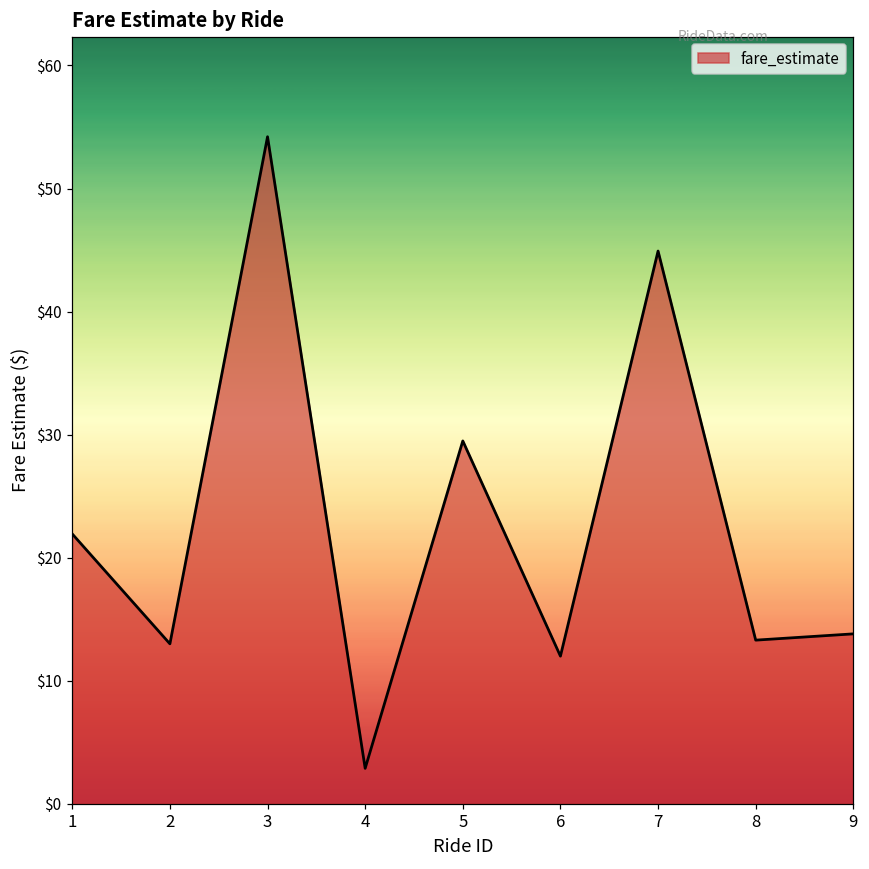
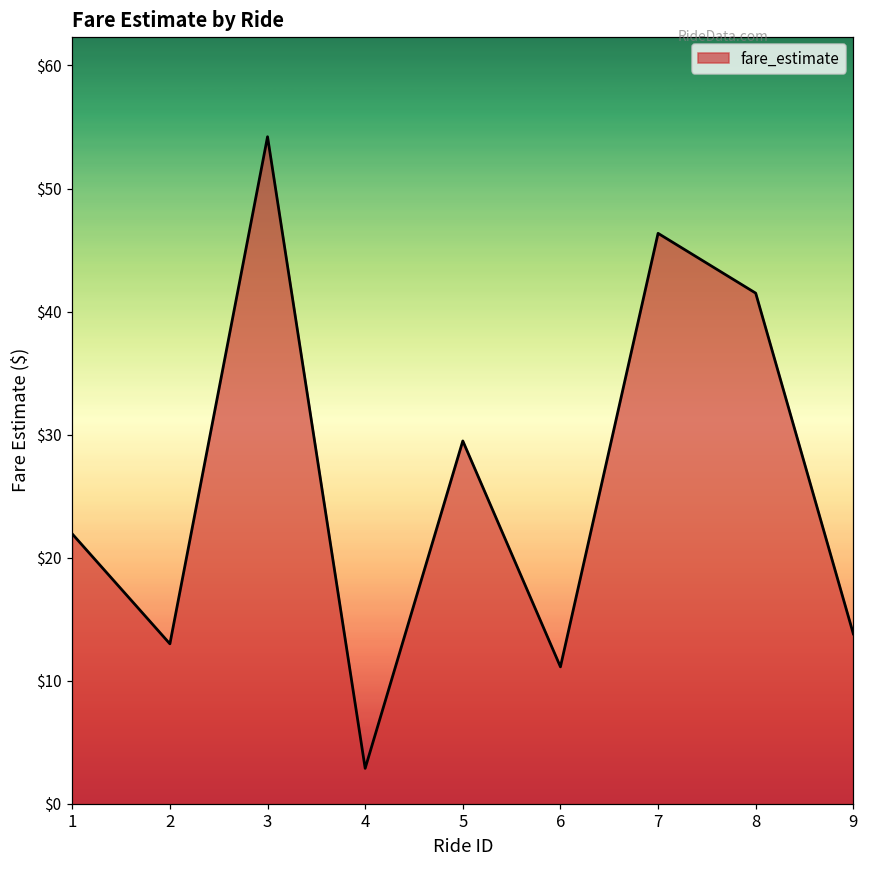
6: $12.0 -> $11.1
7: $44.9 -> $46.4
8: $13.3 -> $41.5
